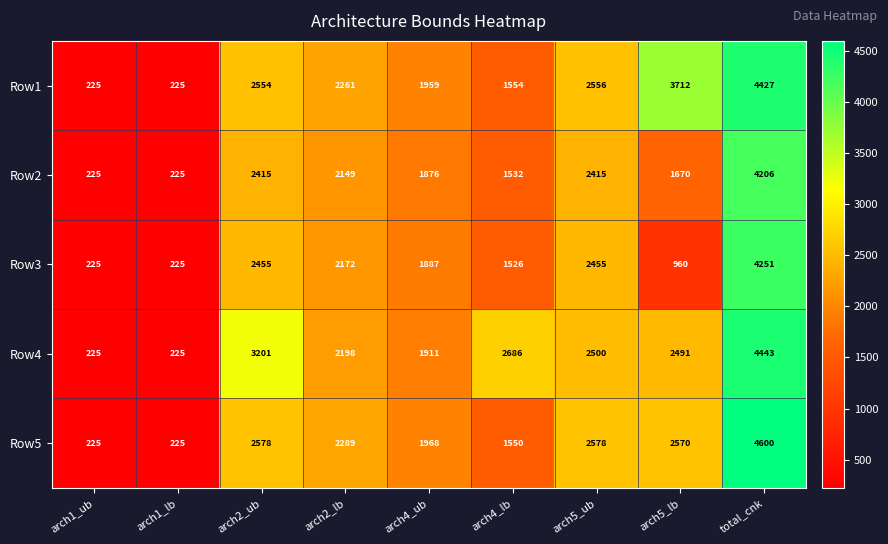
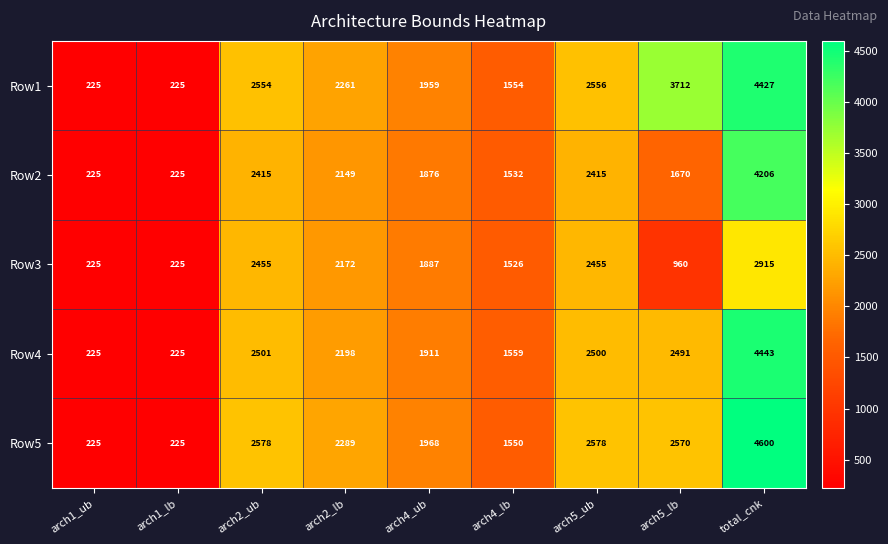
Row3, total_cnk: 4251 -> 2915
Row4, arch2_ub: 3201 -> 2501
Row4, arch4_lb: 2686 -> 1559
